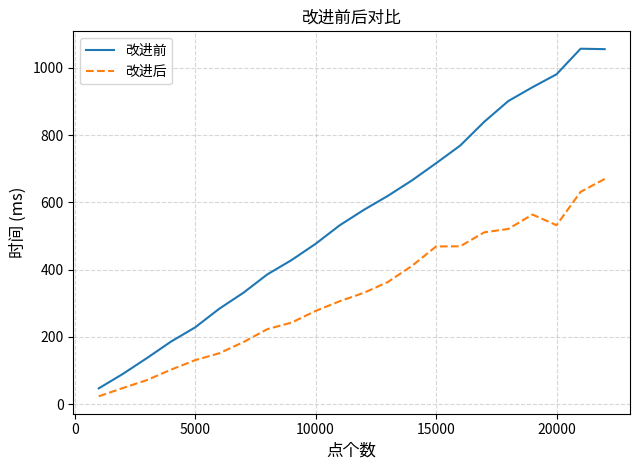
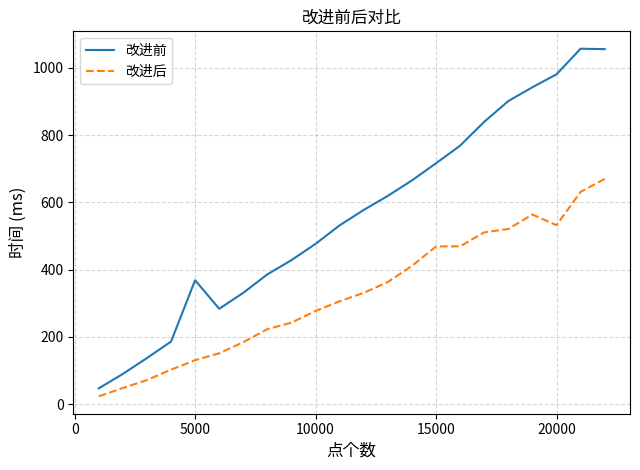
改进前, 5000: 230 -> 370
